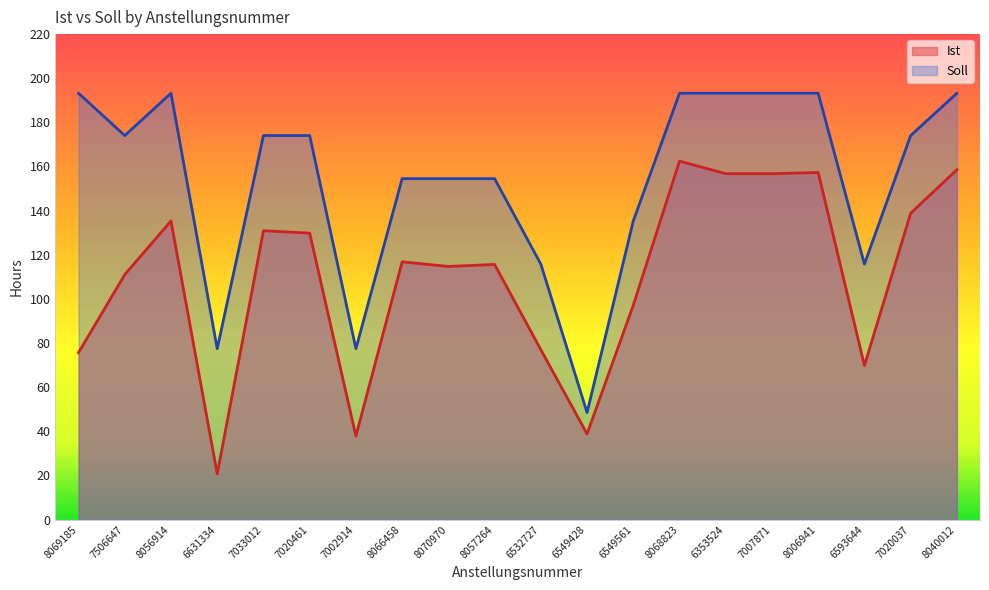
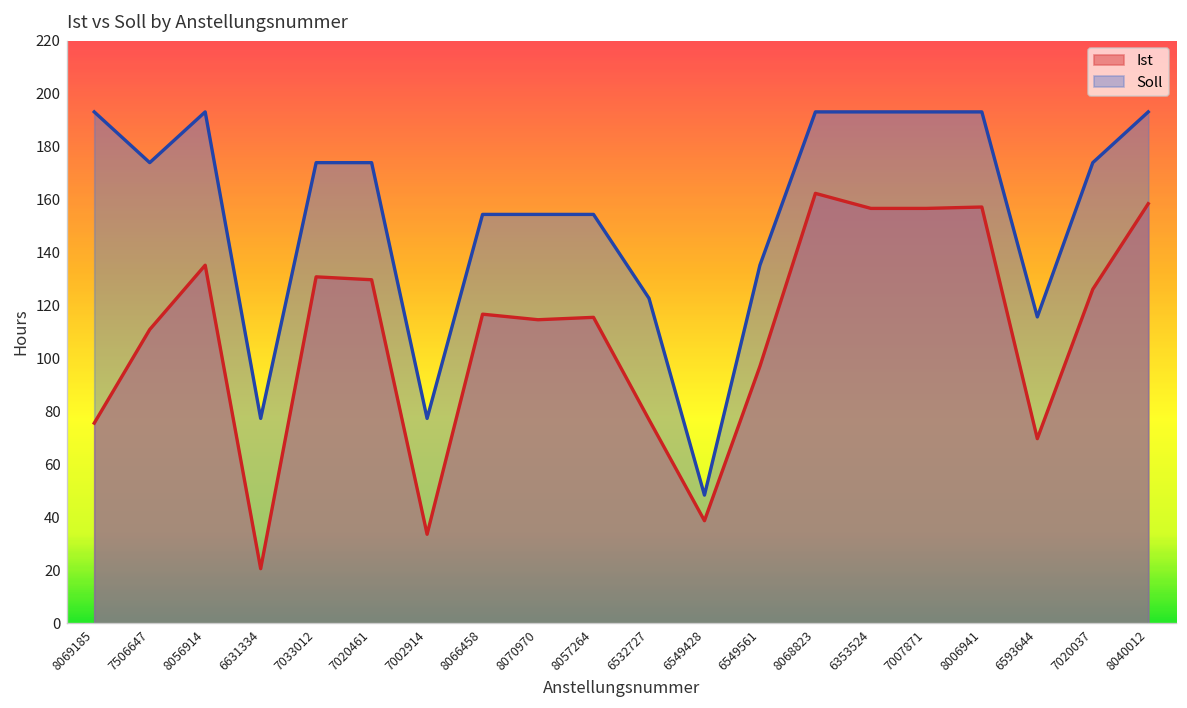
Ist, 7002914: 38 -> 34
Soll, 6532727: 116 -> 123
Ist, 7020037: 139 -> 126
